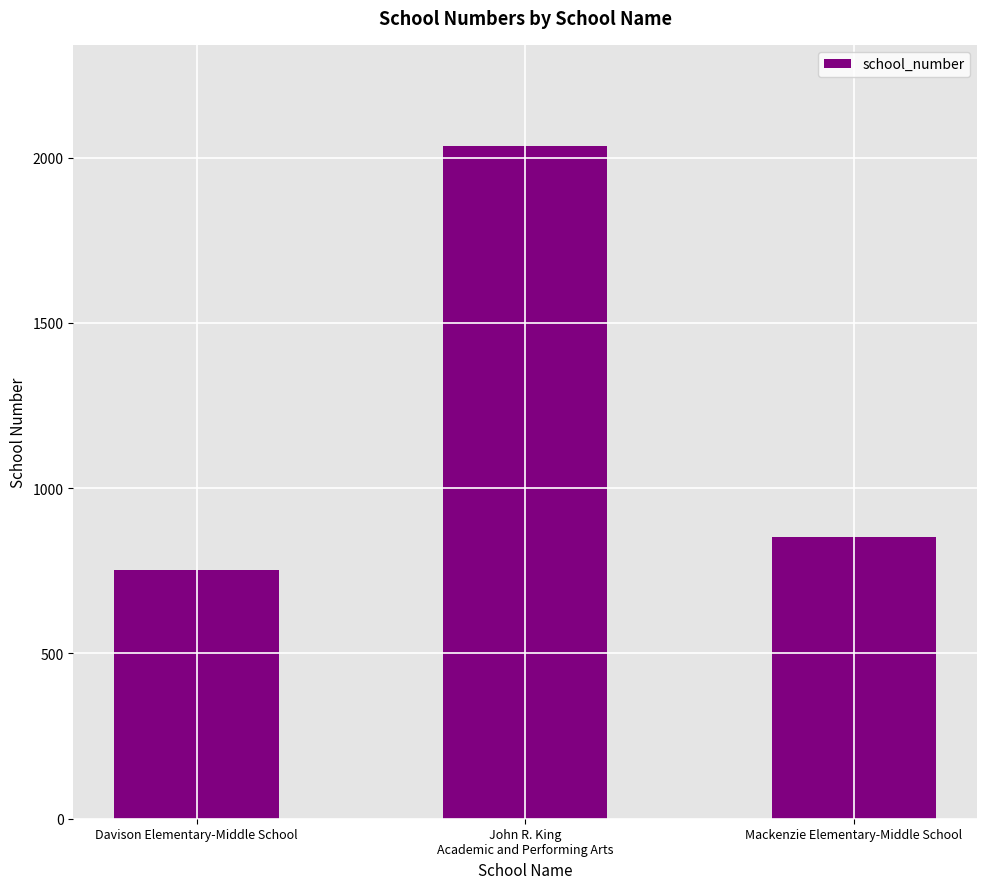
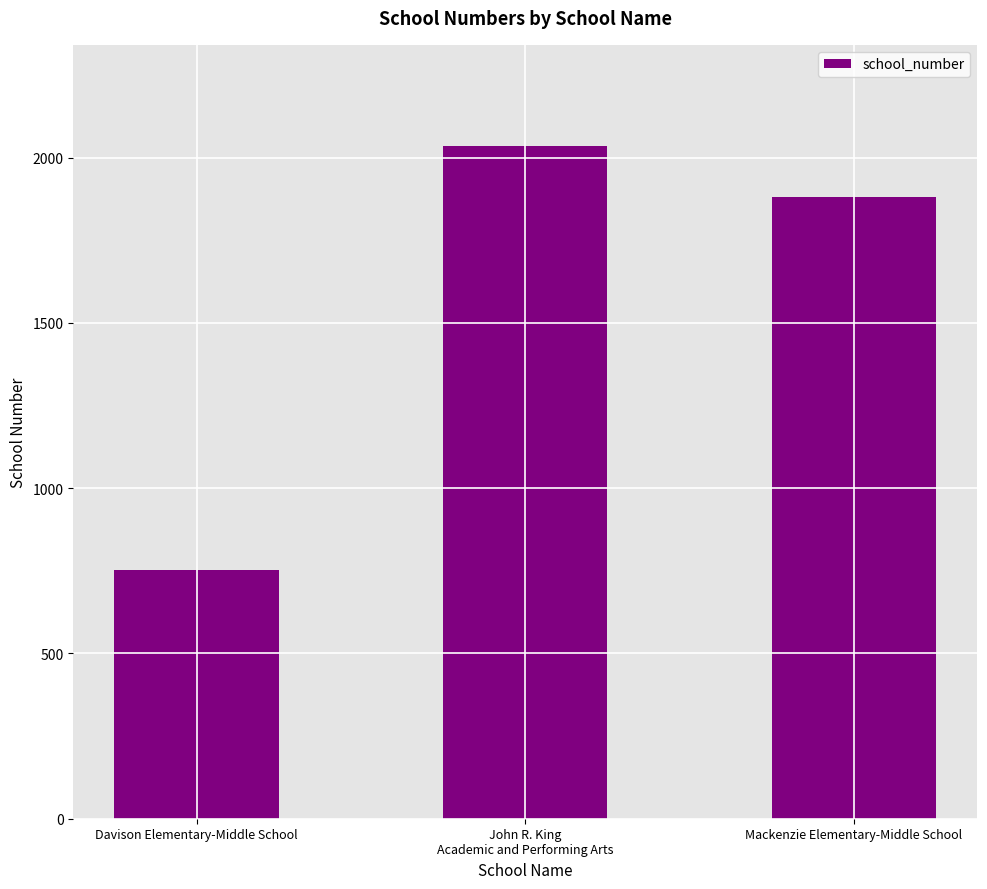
Mackenzie Elementary-Middle School: 850 -> 1880
